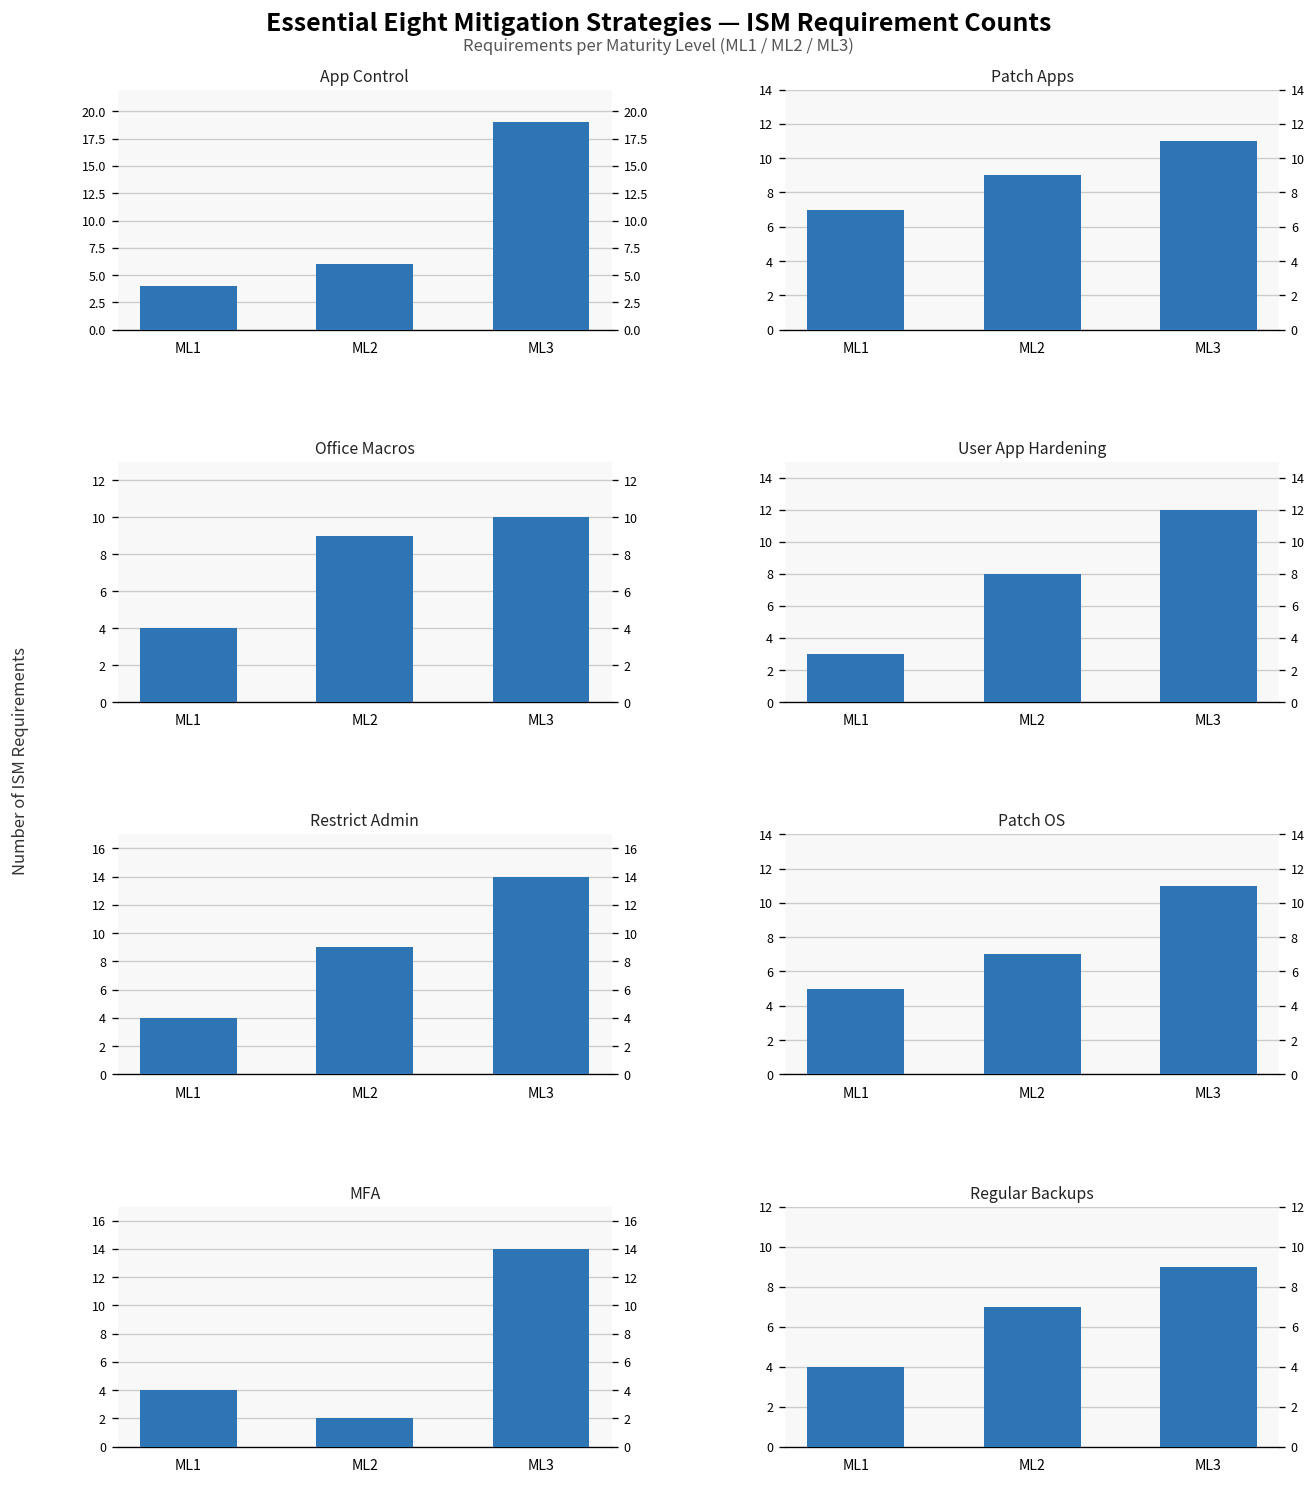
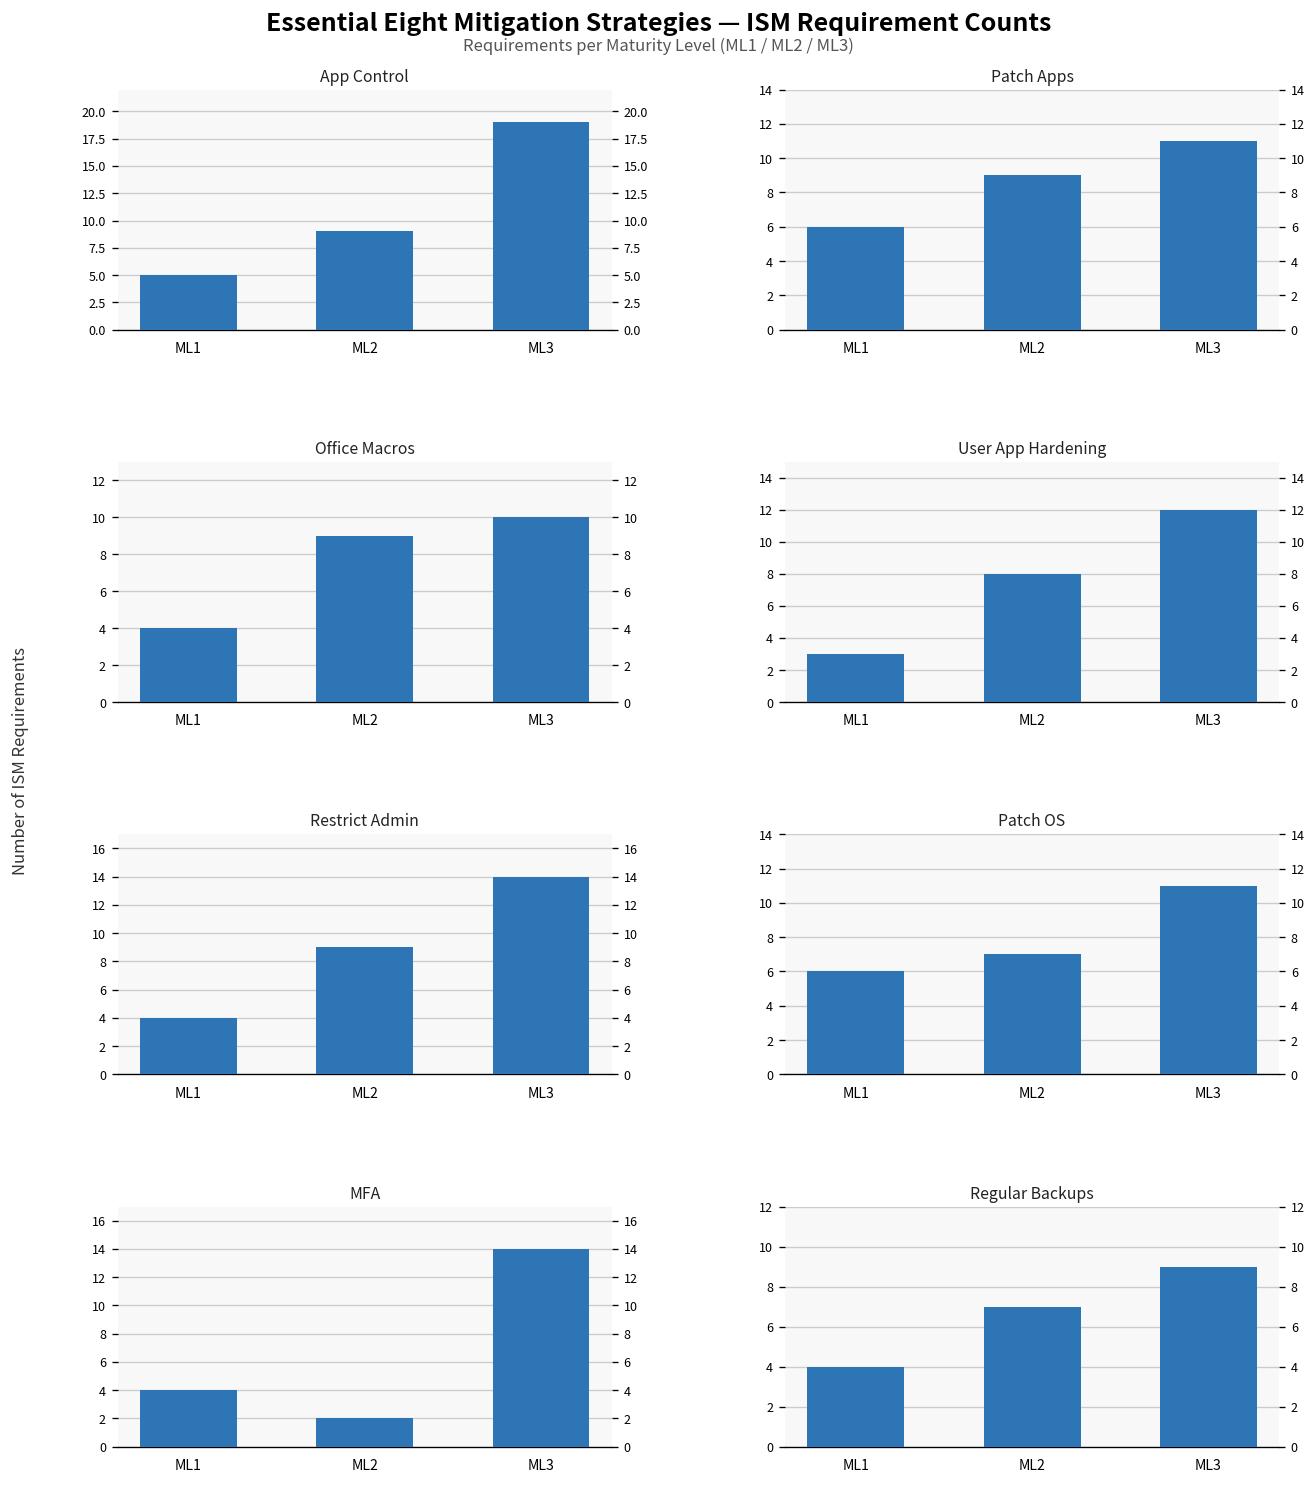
App Control, ML1: 4 -> 5
App Control, ML2: 6 -> 9
Patch Apps, ML1: 7 -> 6
Patch OS, ML1: 5 -> 6
